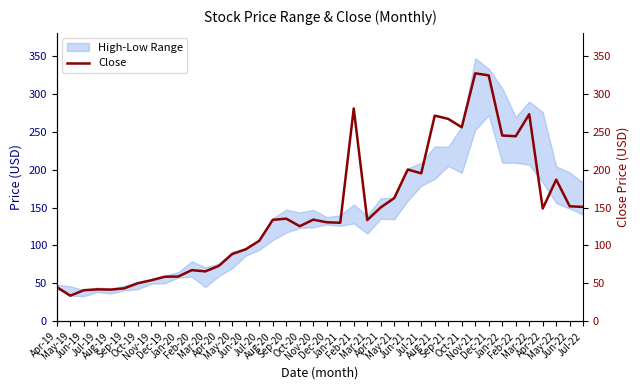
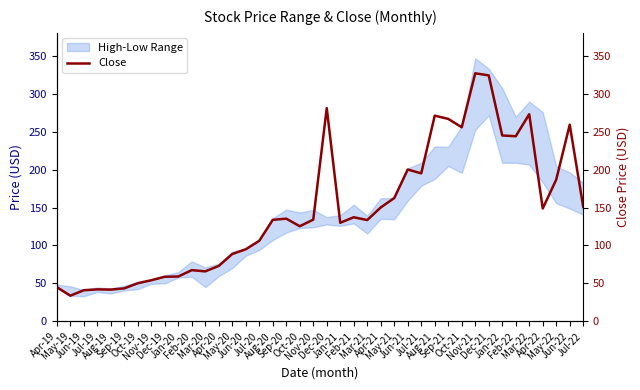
Close, Dec-20: 130 -> 280
Close, Feb-21: 280 -> 140
Close, Jun-22: 150 -> 260
